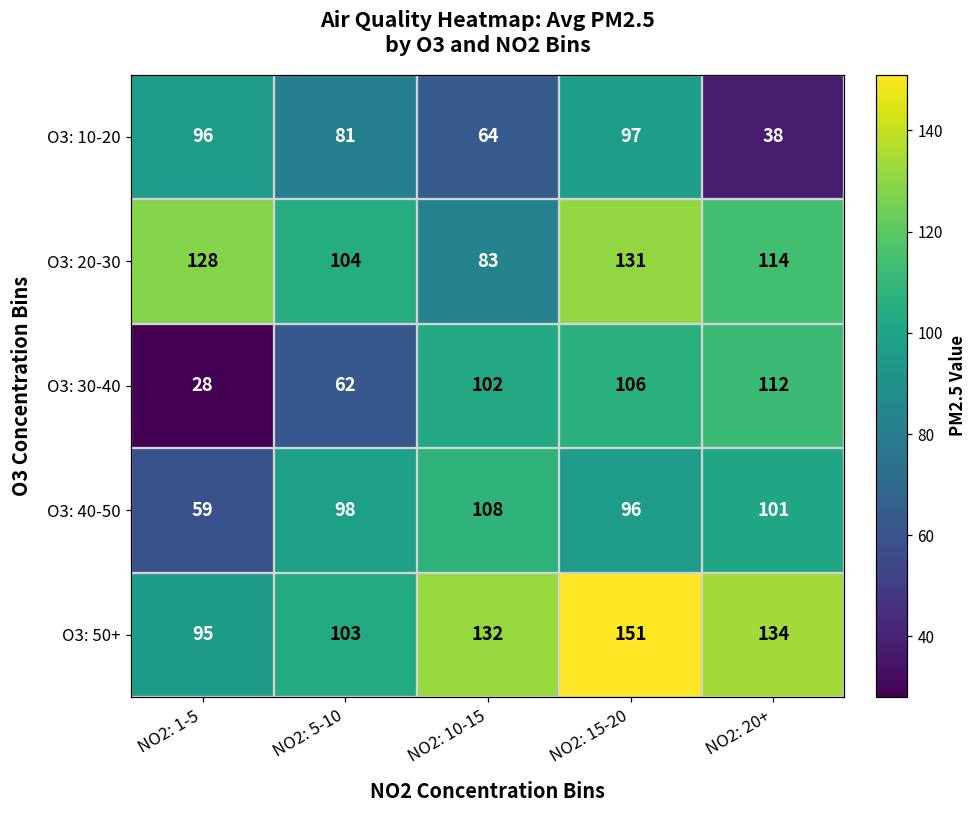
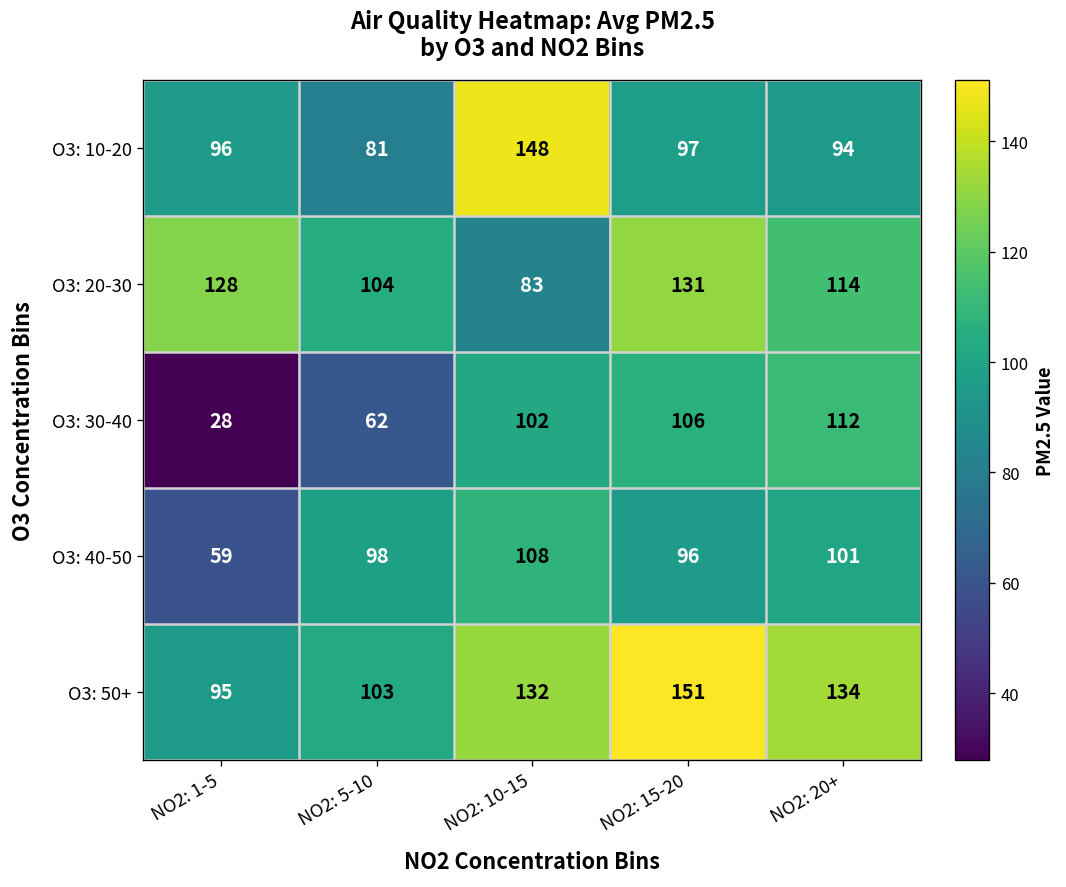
O3: 10-20, NO2: 10-15: 64 -> 148
O3: 10-20, NO2: 20+: 38 -> 94
